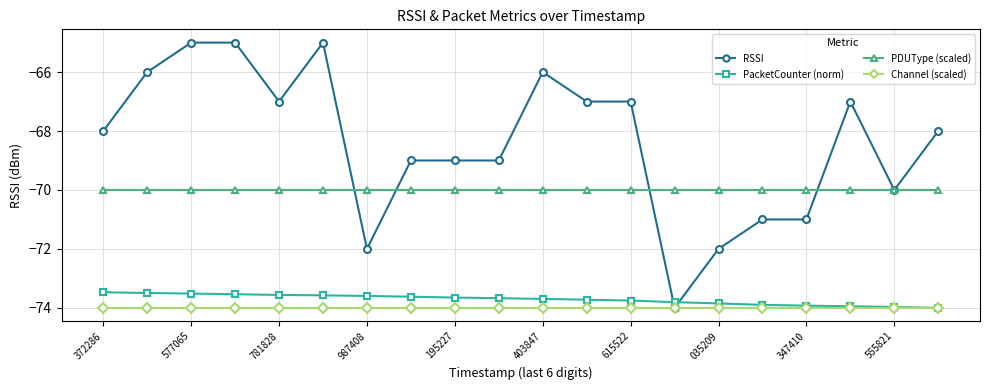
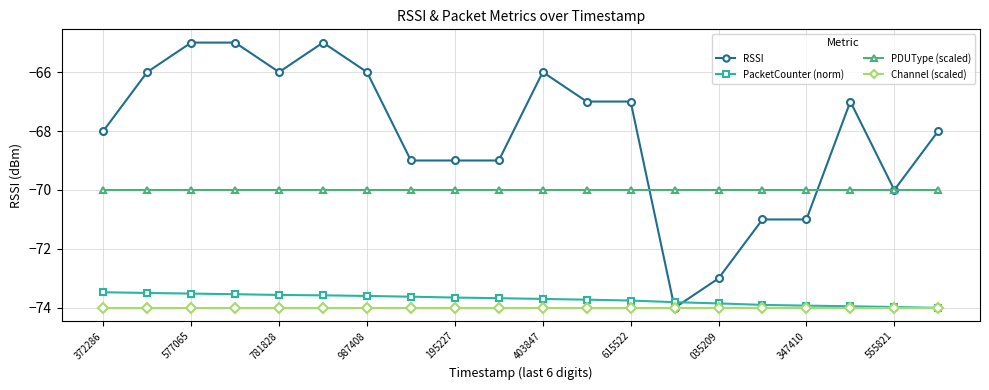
RSSI, 781828: -67 -> -66
RSSI, 987408: -72 -> -66
RSSI, 035209: -72 -> -73
